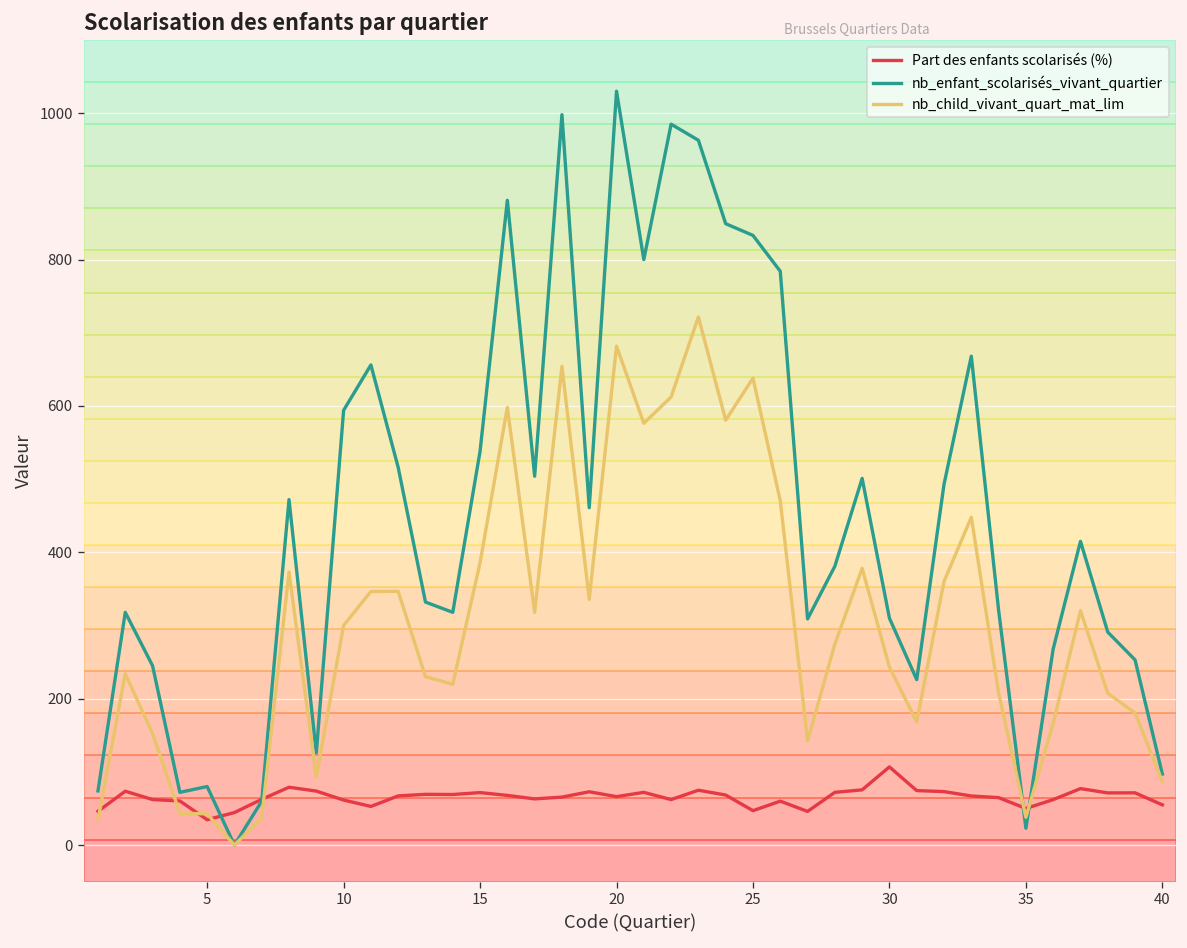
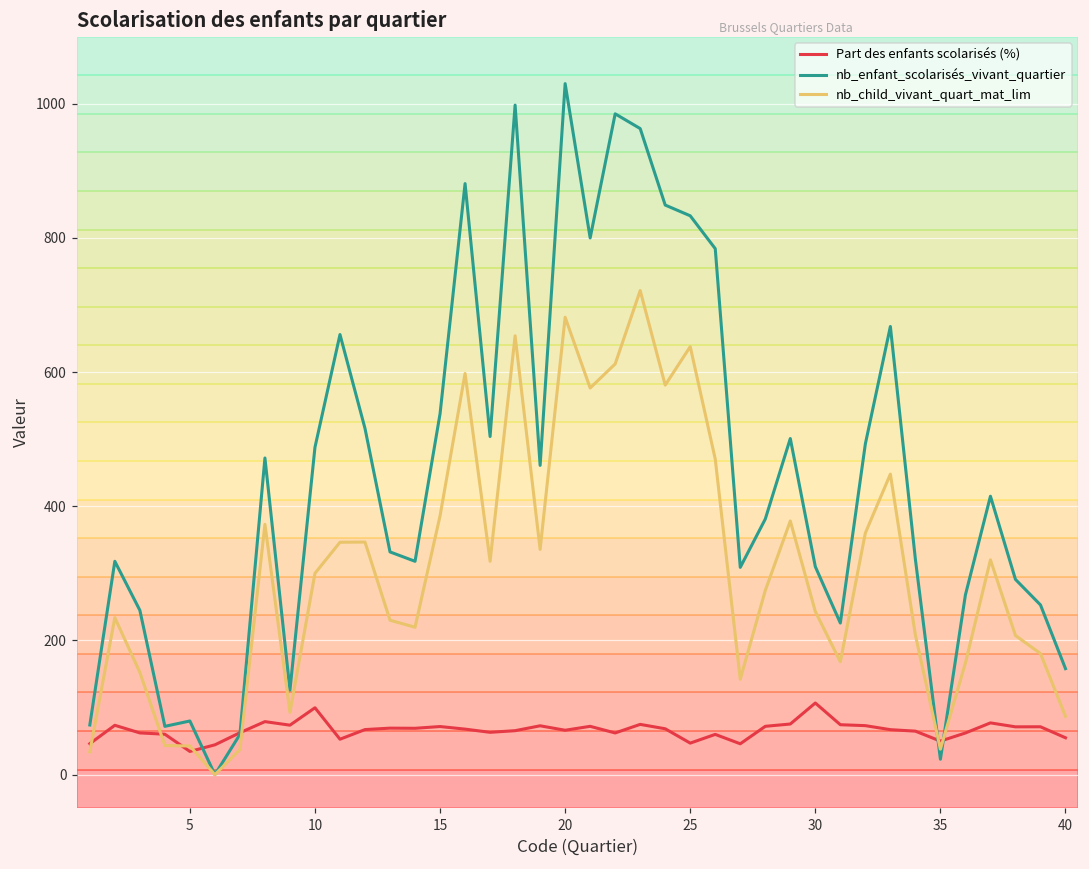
Part des enfants scolarisés (%), 10: 60 -> 100
nb_enfant_scolarisés_vivant_quartier, 10: 590 -> 490
nb_enfant_scolarisés_vivant_quartier, 40: 100 -> 160
